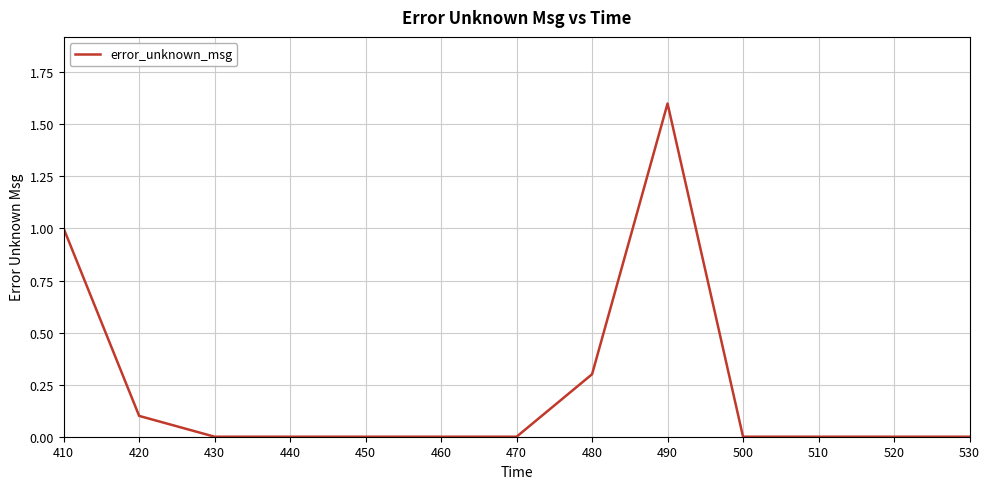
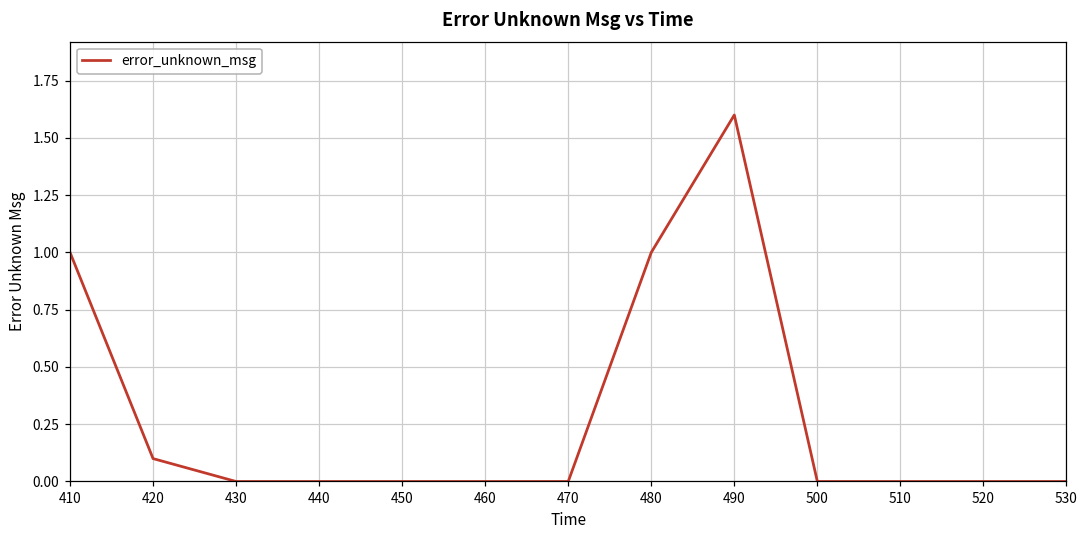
480: 0.3 -> 1.0
